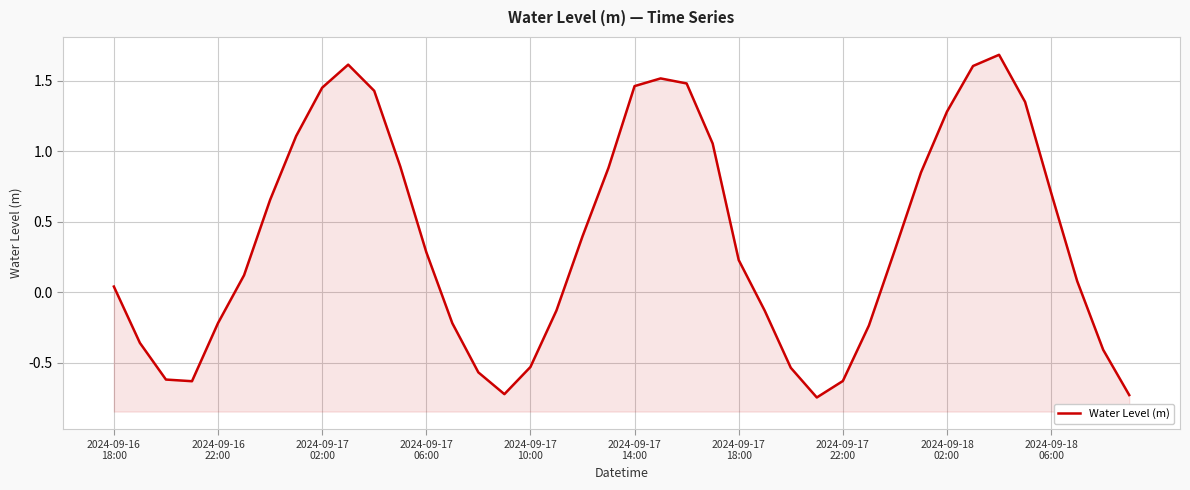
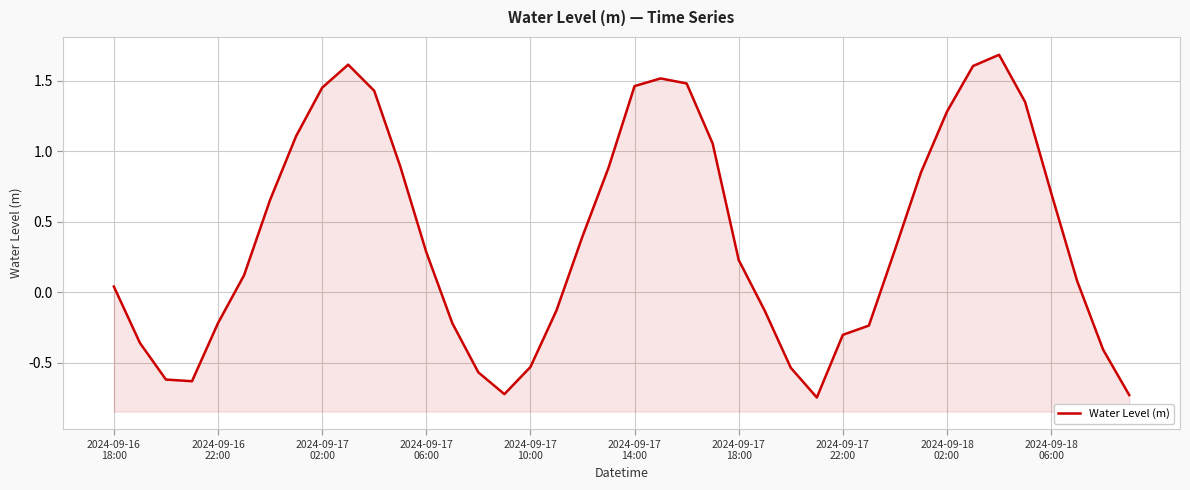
2024-09-17 22:00: -0.63 -> -0.30
